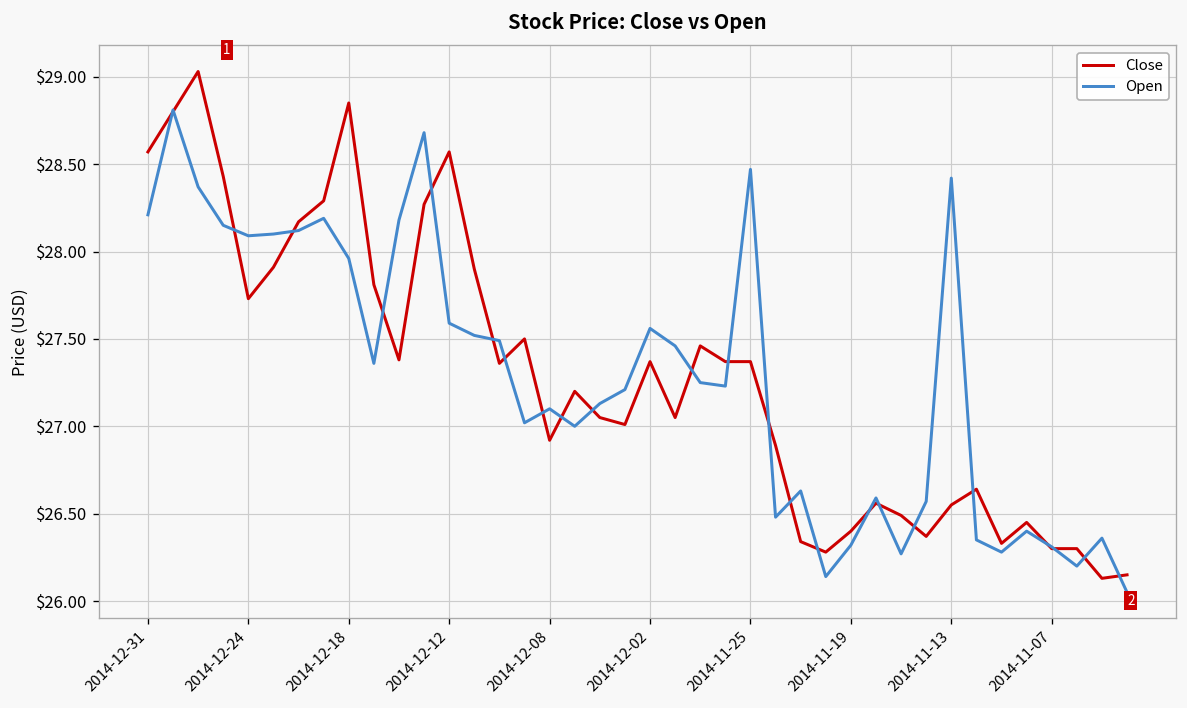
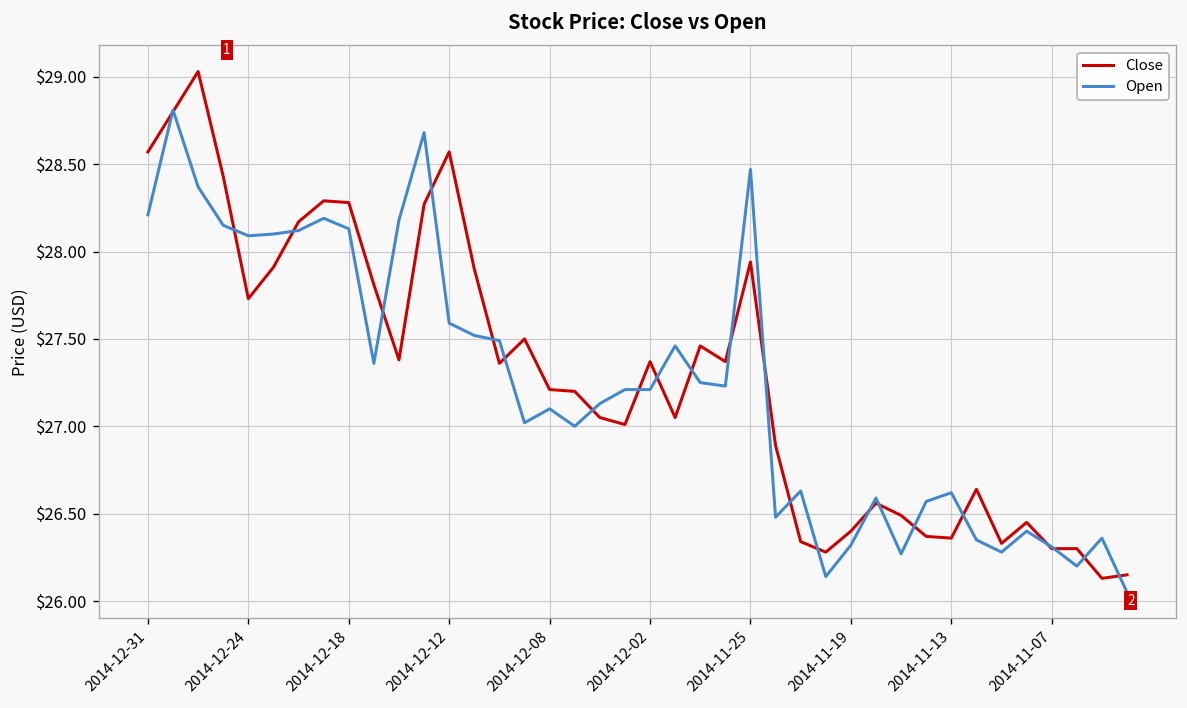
Close, 2014-12-18: $28.85 -> $28.28
Open, 2014-12-18: $27.96 -> $28.13
Close, 2014-12-08: $26.92 -> $27.21
Open, 2014-12-02: $27.56 -> $27.21
Close, 2014-11-25: $27.37 -> $27.94
Close, 2014-11-13: $26.55 -> $26.36
Open, 2014-11-13: $28.42 -> $26.62
